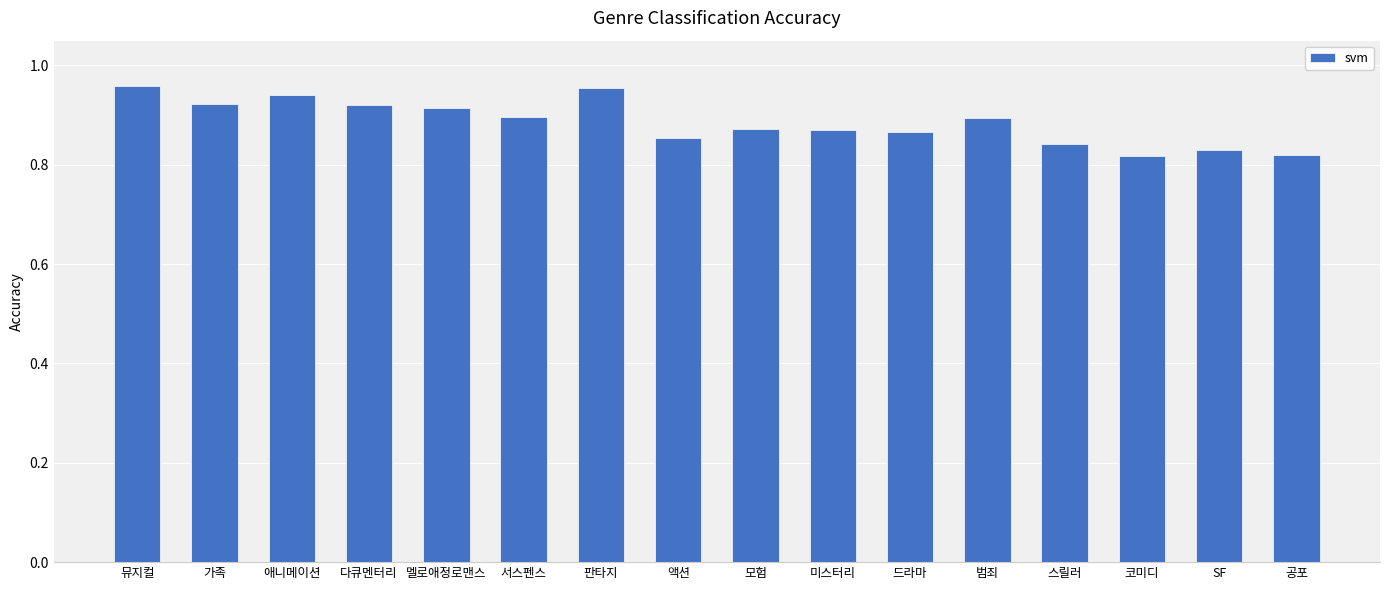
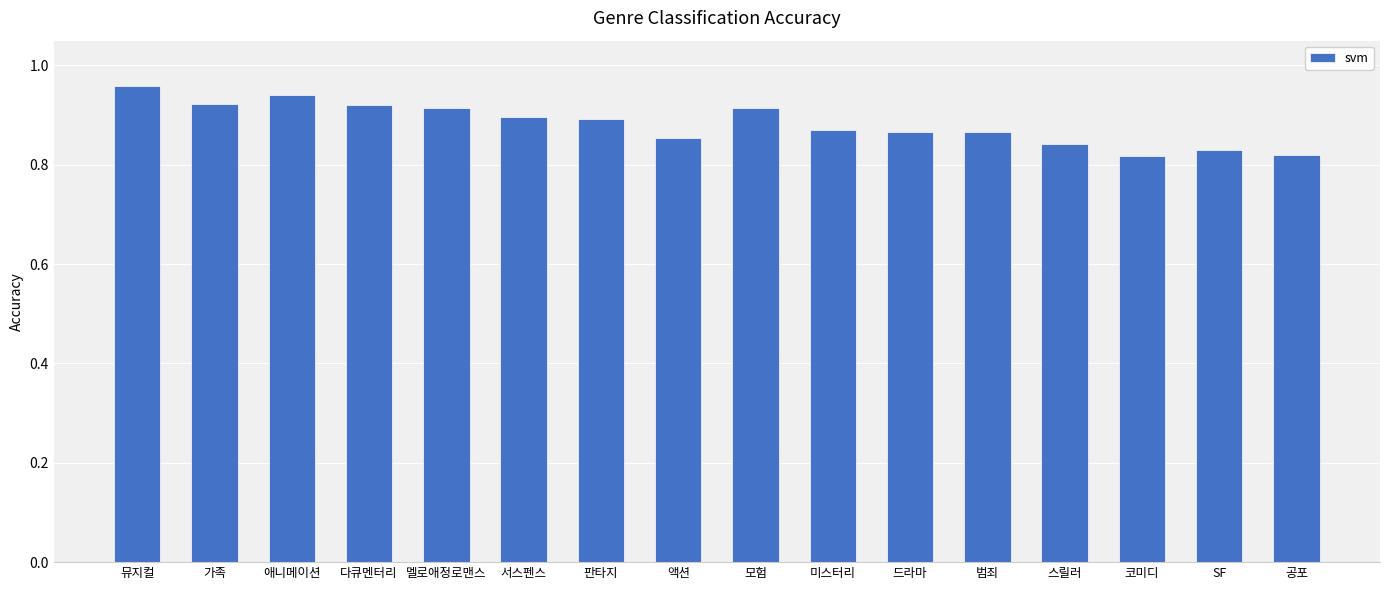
판타지: 0.96 -> 0.89
모험: 0.87 -> 0.91
범죄: 0.89 -> 0.87
